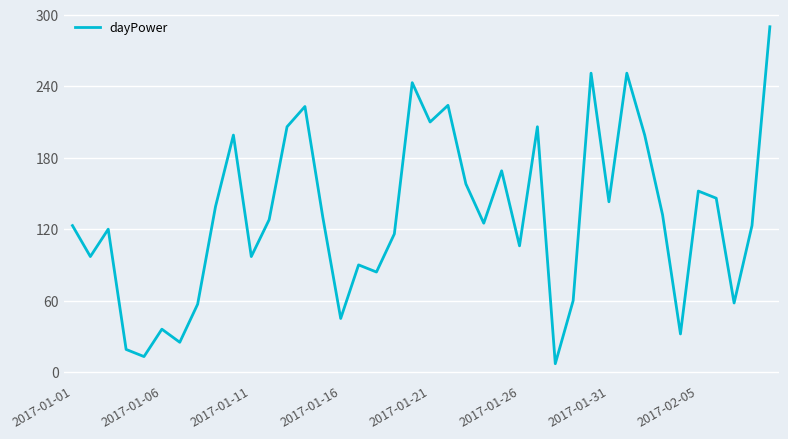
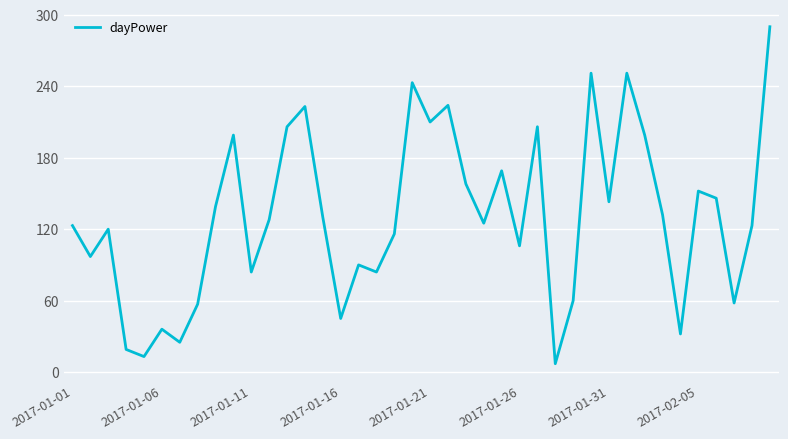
2017-01-11: 97 -> 84
